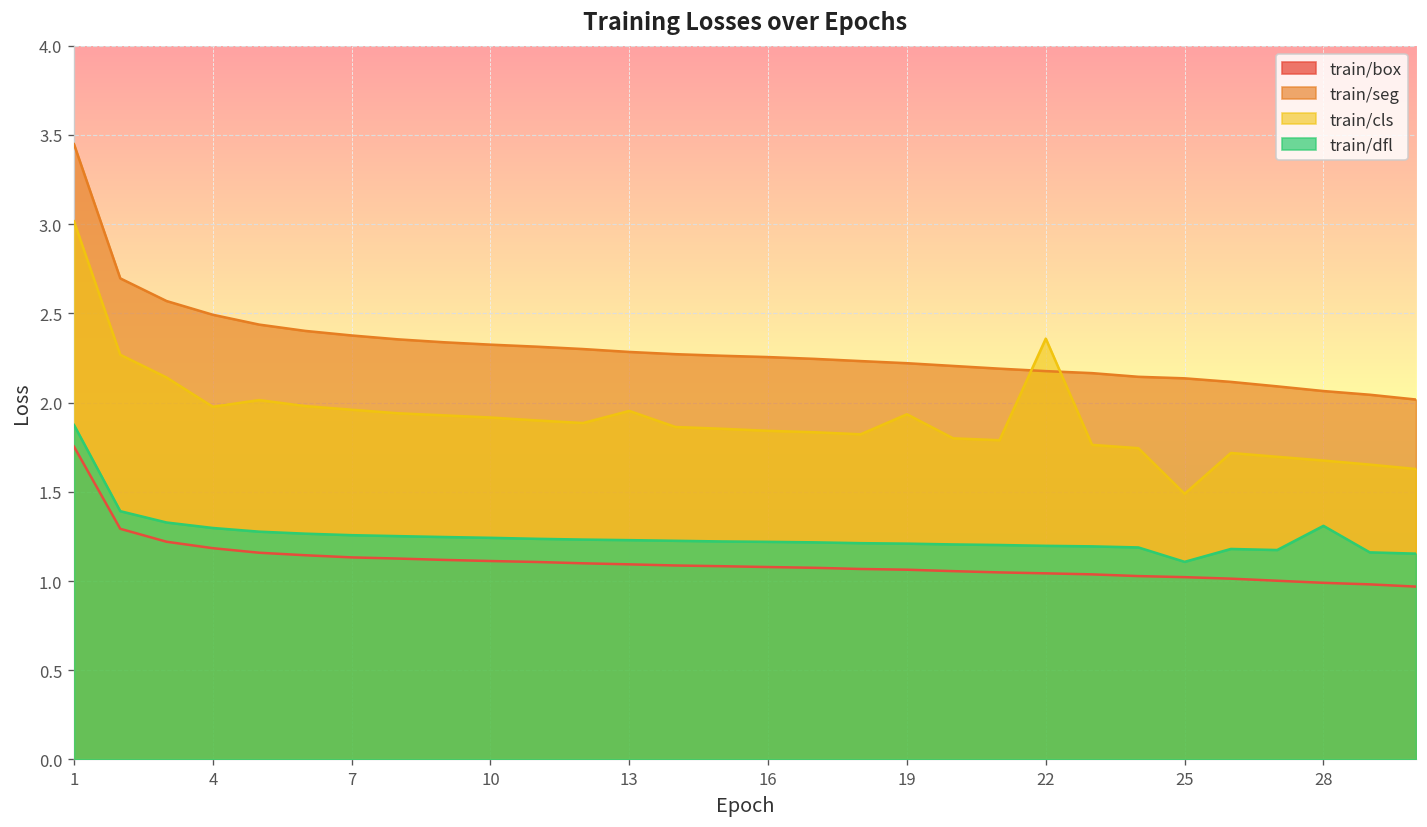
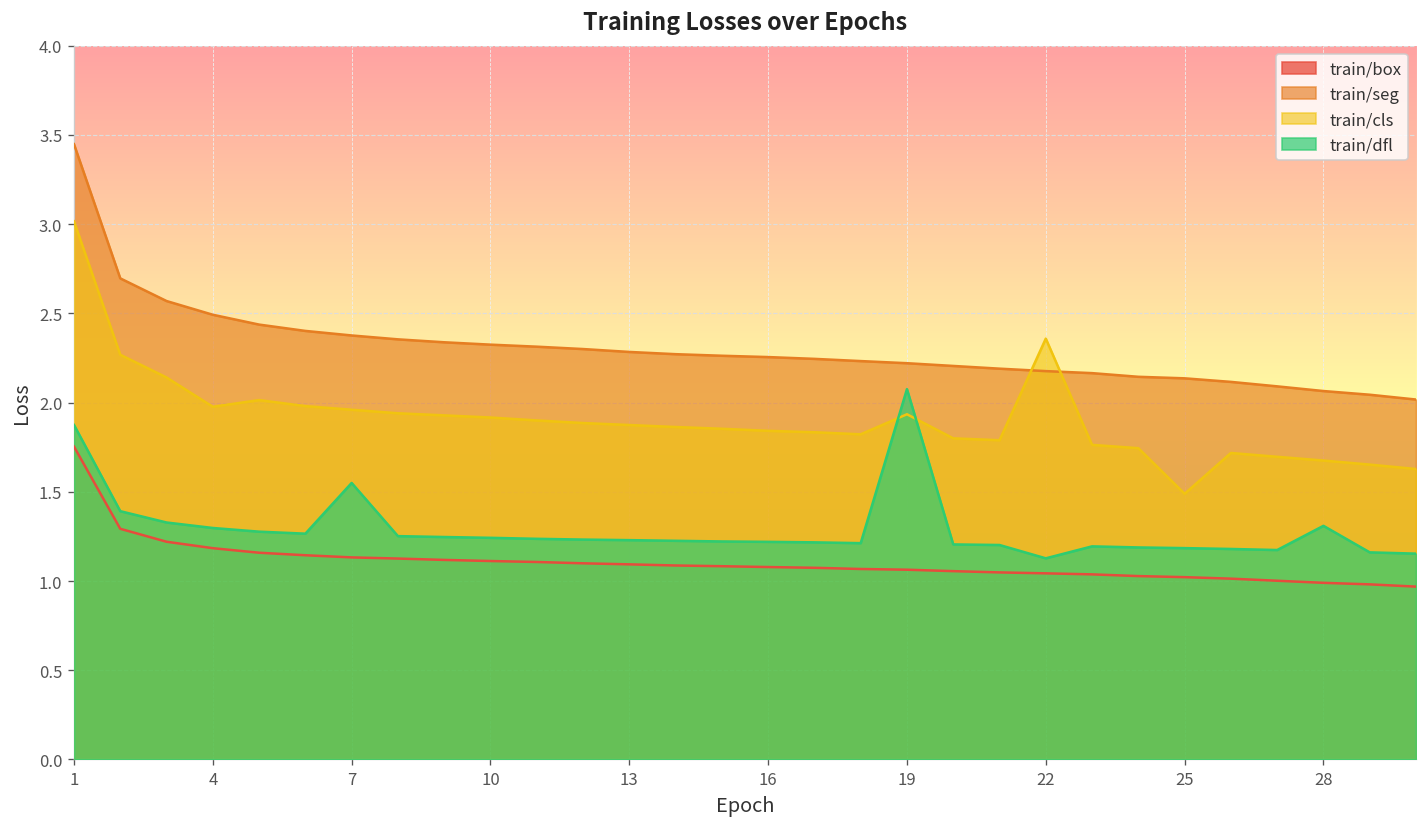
train/dfl, 7: 1.26 -> 1.55
train/cls, 13: 1.95 -> 1.87
train/dfl, 19: 1.21 -> 2.08
train/dfl, 22: 1.20 -> 1.13
train/dfl, 25: 1.11 -> 1.18
